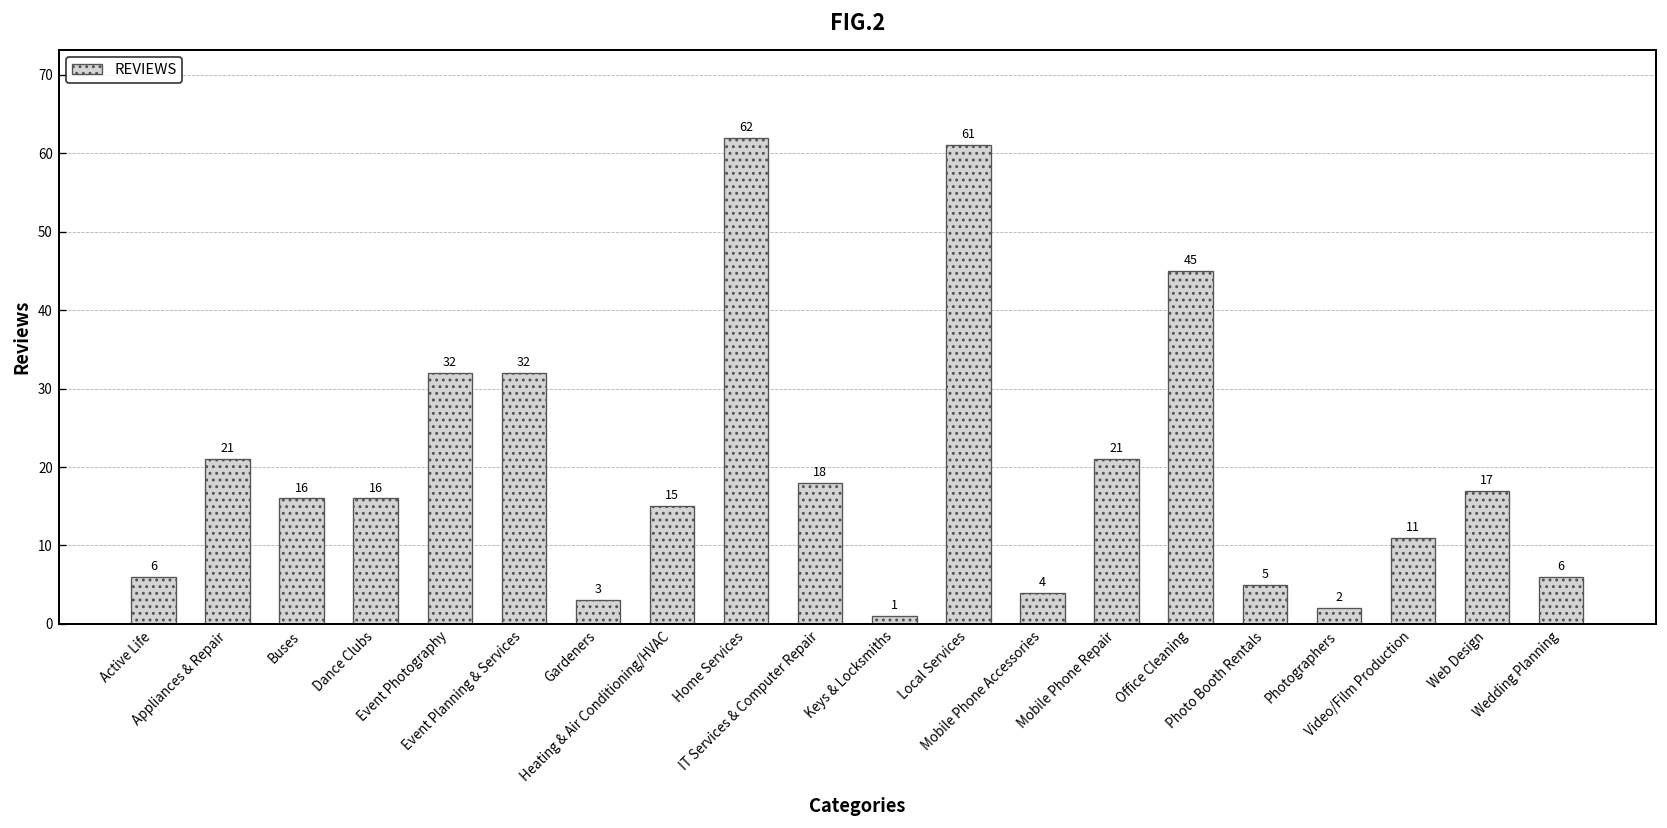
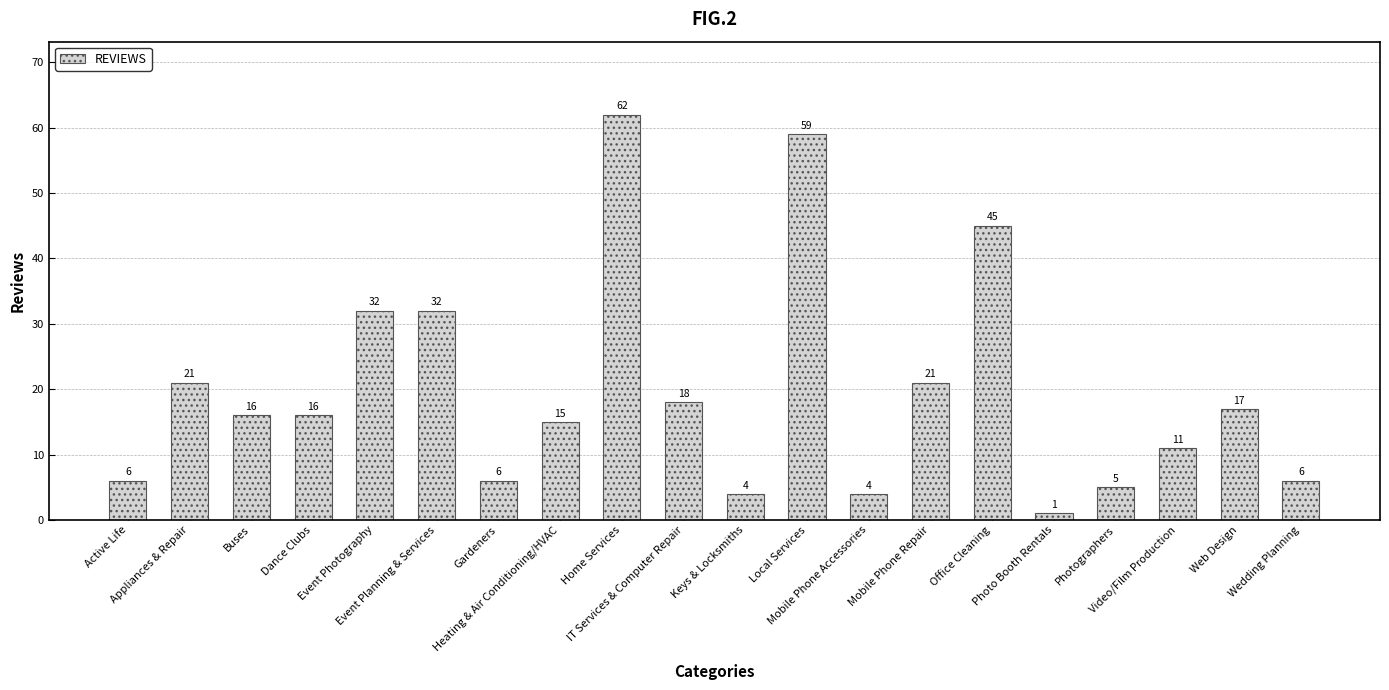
Gardeners: 3 -> 6
Keys & Locksmiths: 1 -> 4
Local Services: 61 -> 59
Photo Booth Rentals: 5 -> 1
Photographers: 2 -> 5
